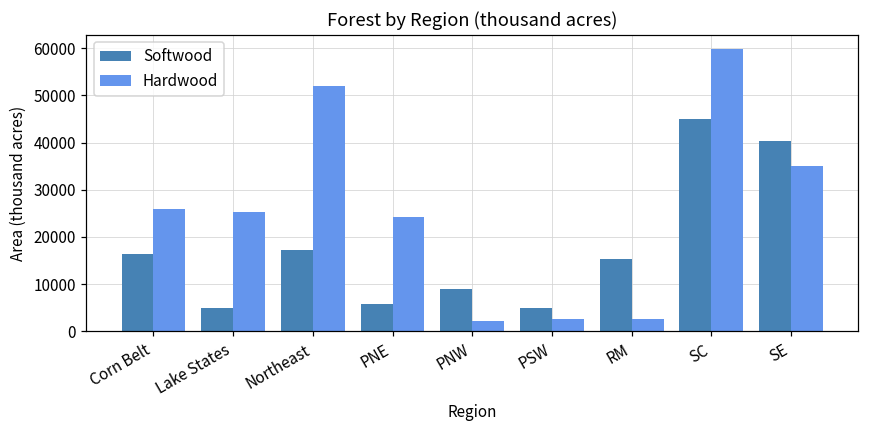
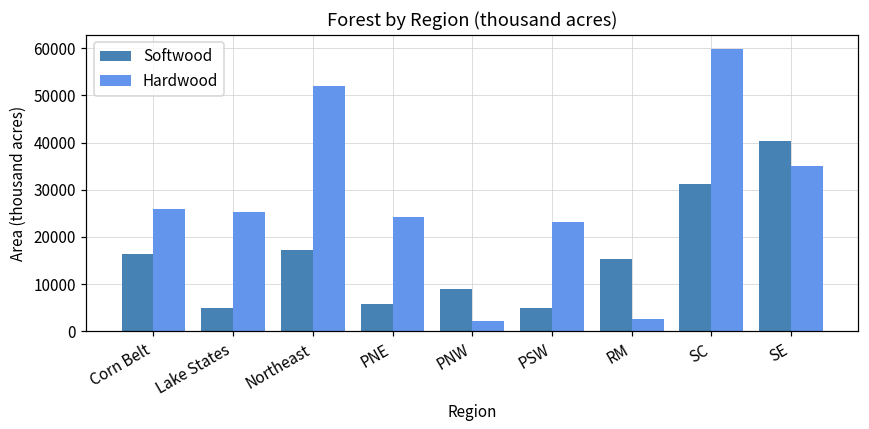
Hardwood, PSW: 3000 -> 23000
Softwood, SC: 45000 -> 31000
